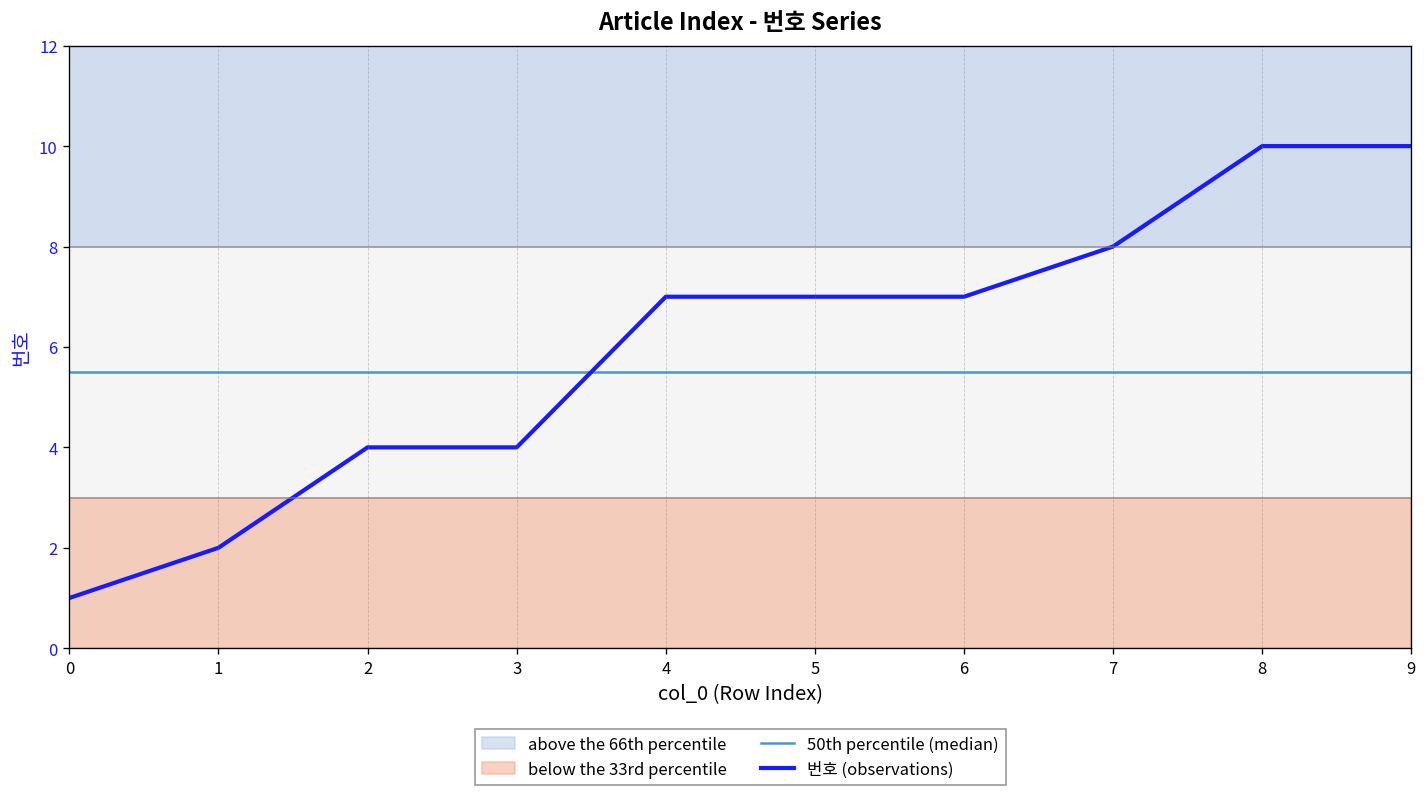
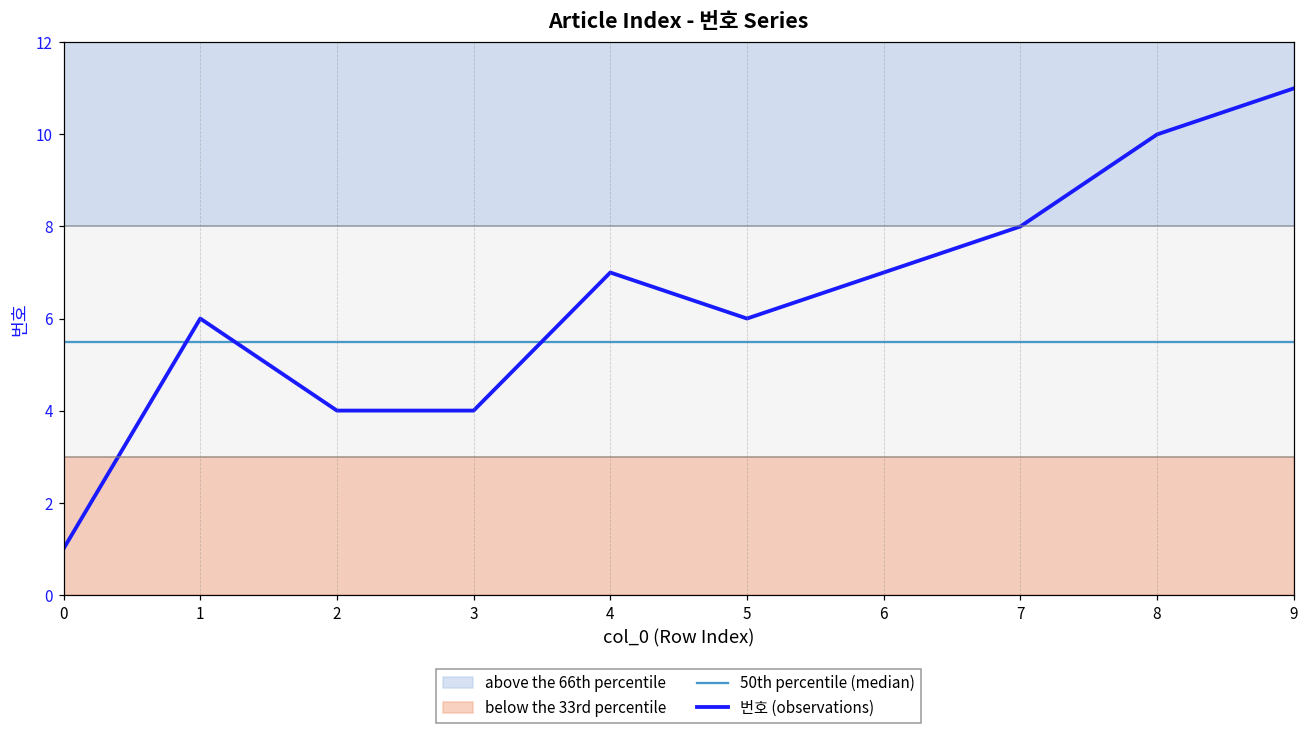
번호 (observations), 1: 2 -> 6
번호 (observations), 5: 7 -> 6
번호 (observations), 9: 10 -> 11
